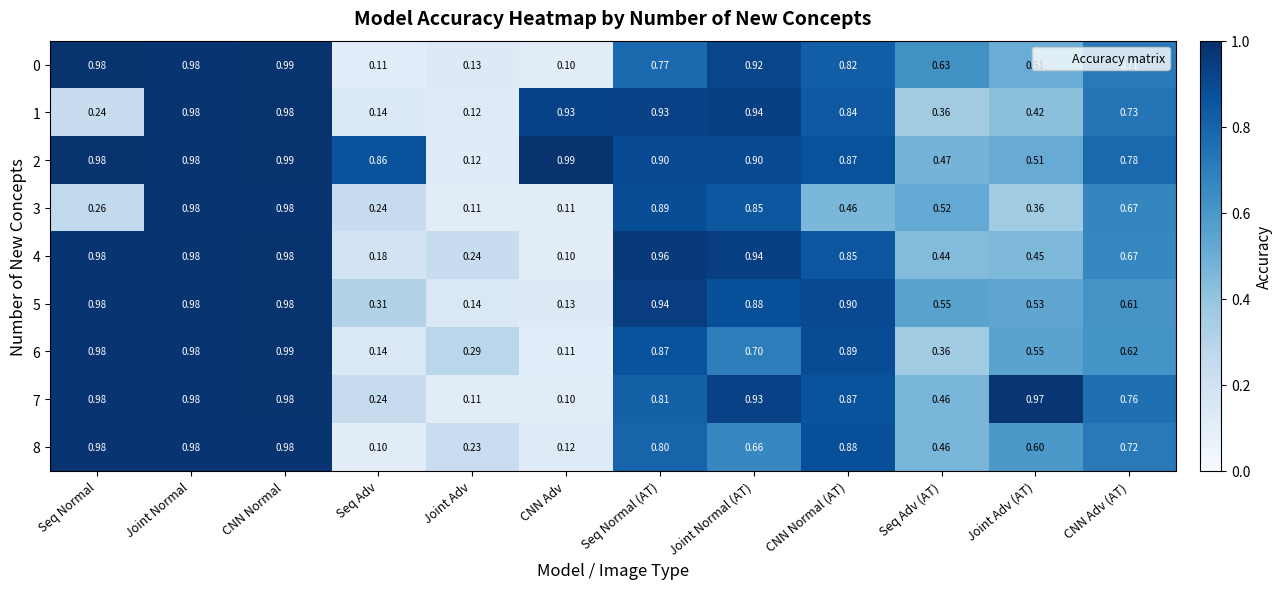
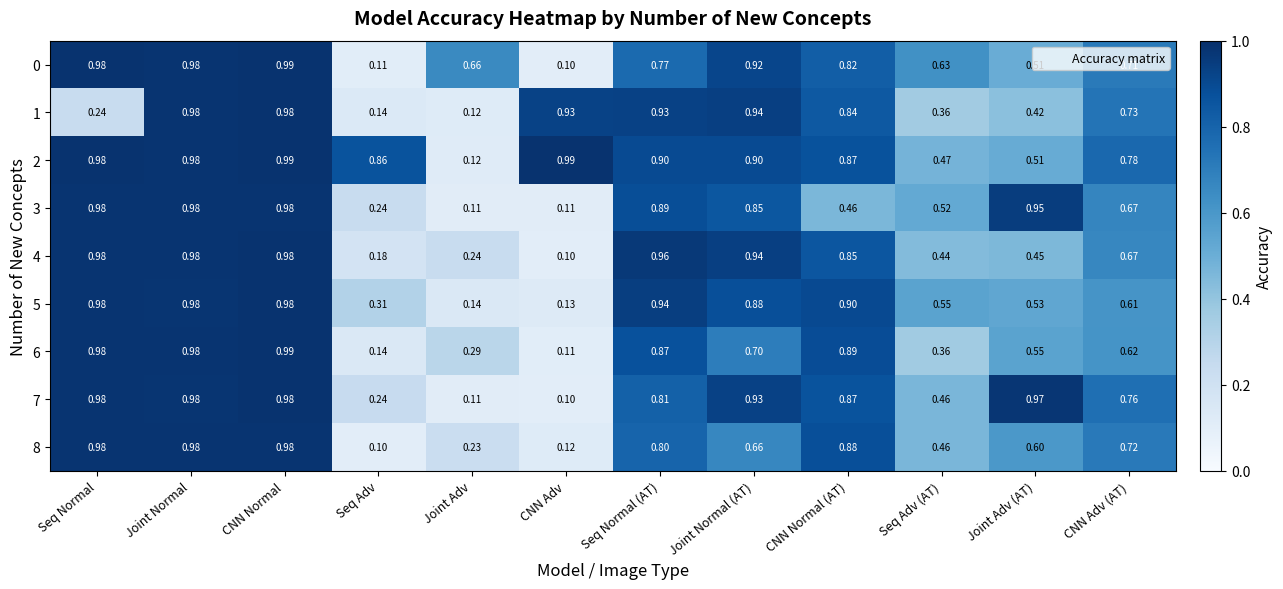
0, Joint Adv: 0.13 -> 0.66
3, Seq Normal: 0.26 -> 0.98
3, Joint Adv (AT): 0.36 -> 0.95
